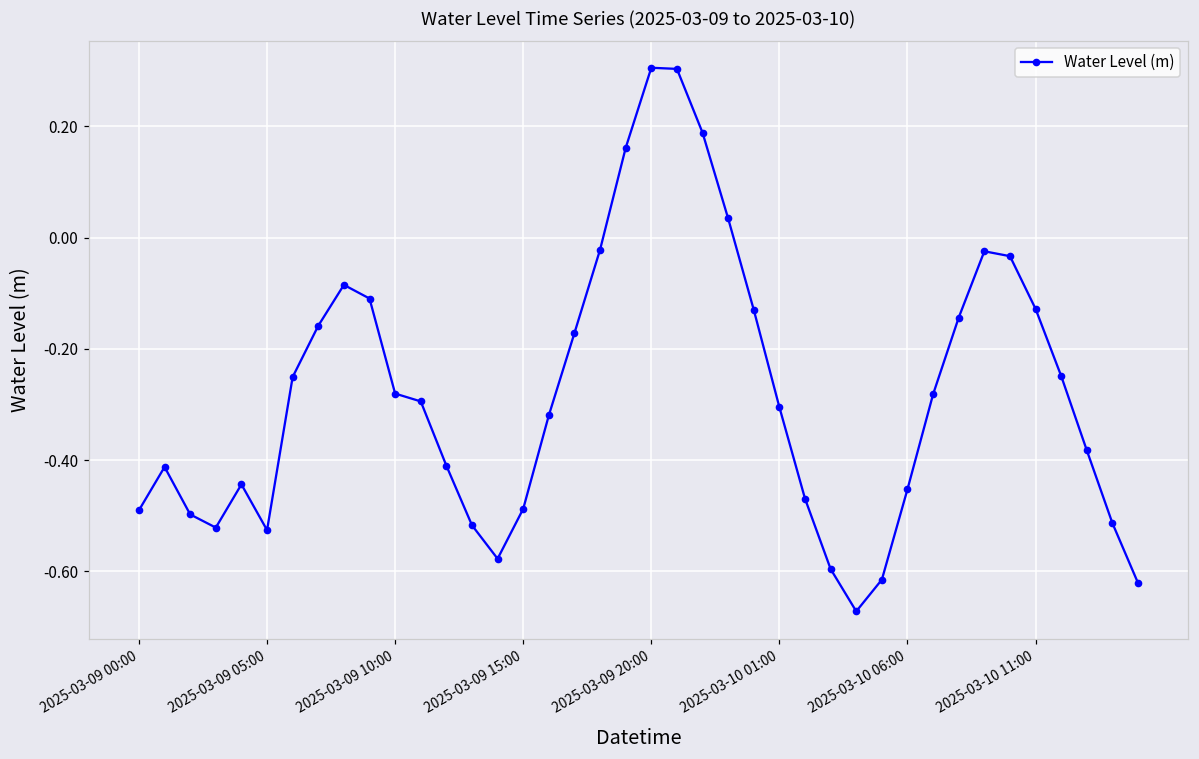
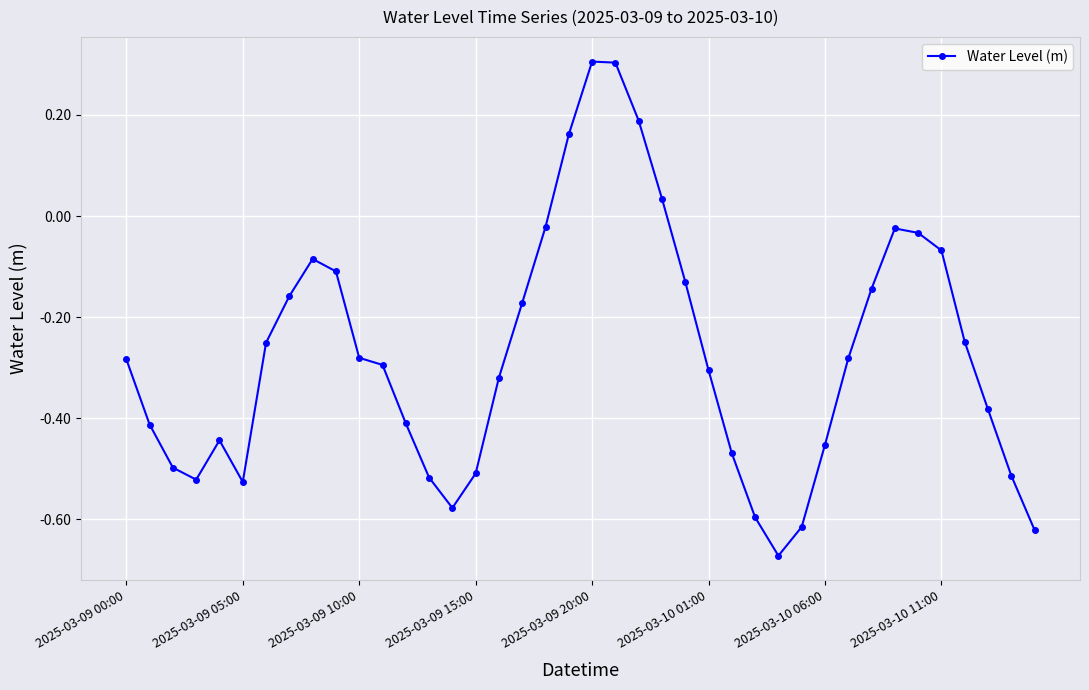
2025-03-09 00:00: -0.49 -> -0.28
2025-03-09 15:00: -0.49 -> -0.51
2025-03-10 11:00: -0.13 -> -0.07
